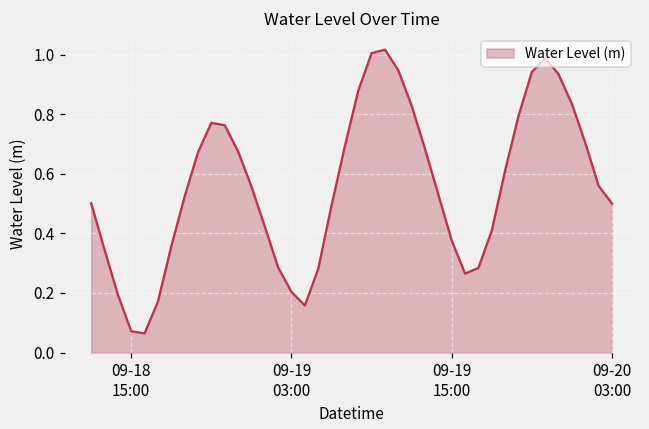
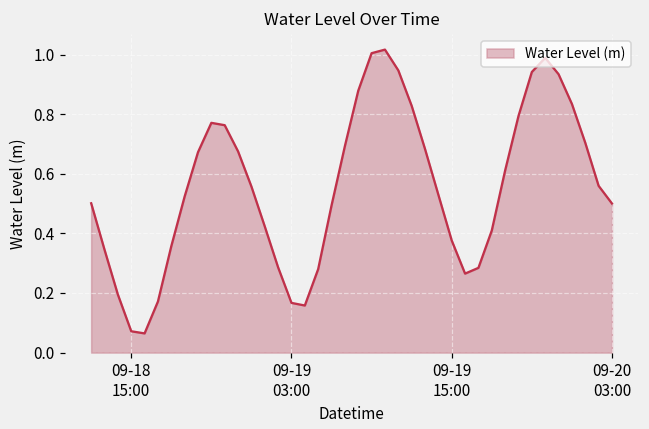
09-19 03:00: 0.20 -> 0.17
